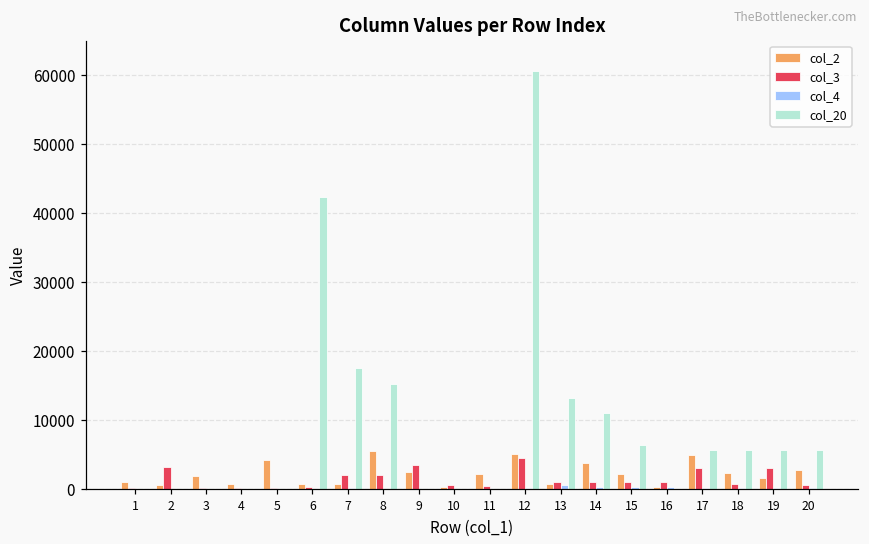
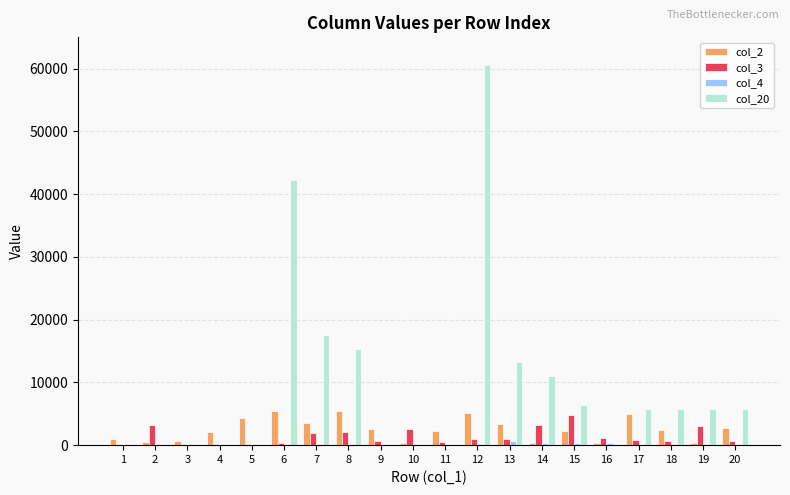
col_2, 3: 2000 -> 1000
col_2, 4: 1000 -> 2000
col_2, 6: 1000 -> 6000
col_2, 7: 1000 -> 4000
col_3, 9: 4000 -> 1000
col_3, 10: 1000 -> 3000
col_3, 12: 5000 -> 1000
col_2, 13: 1000 -> 3000
col_2, 14: 4000 -> 0
col_3, 14: 1000 -> 3000
col_3, 15: 1000 -> 5000
col_3, 17: 3000 -> 1000
col_2, 19: 2000 -> 0
